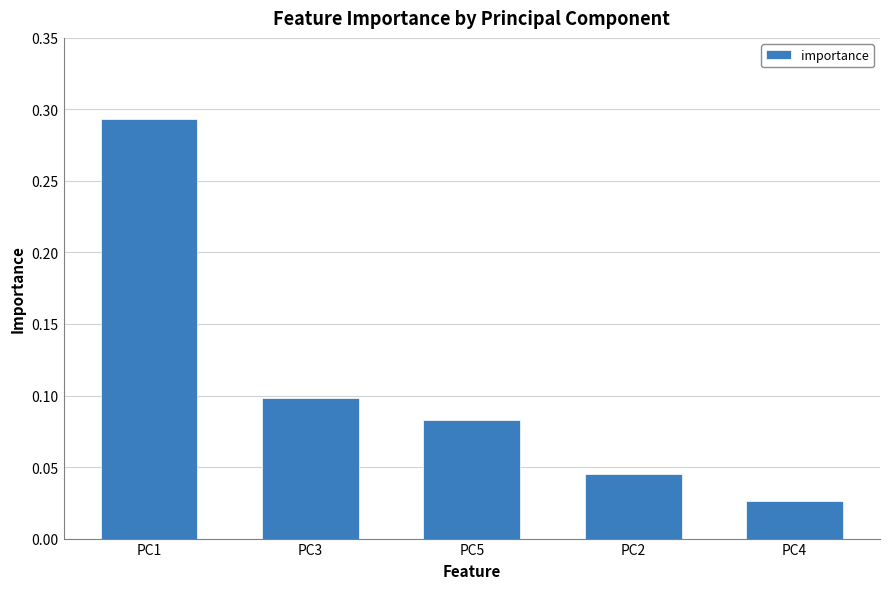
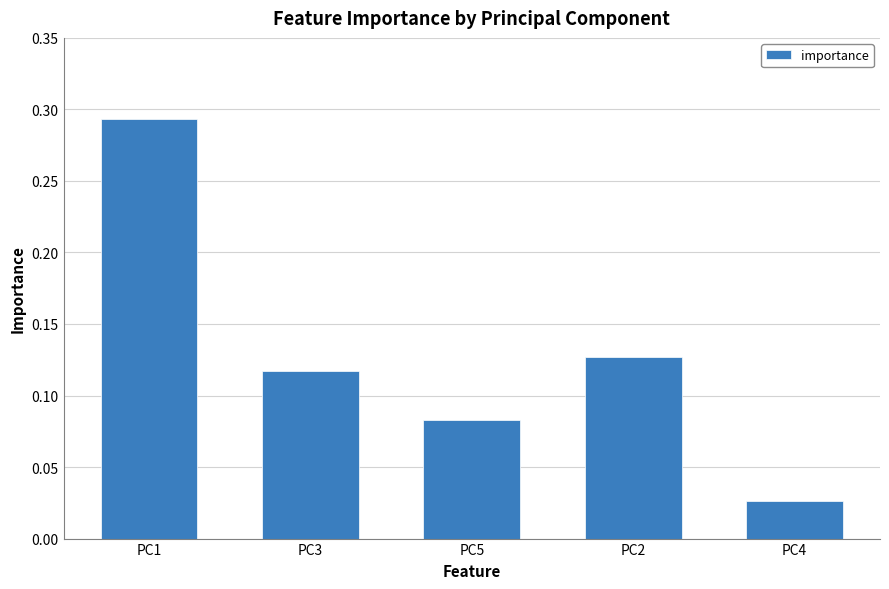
PC3: 0.098 -> 0.117
PC2: 0.045 -> 0.127
